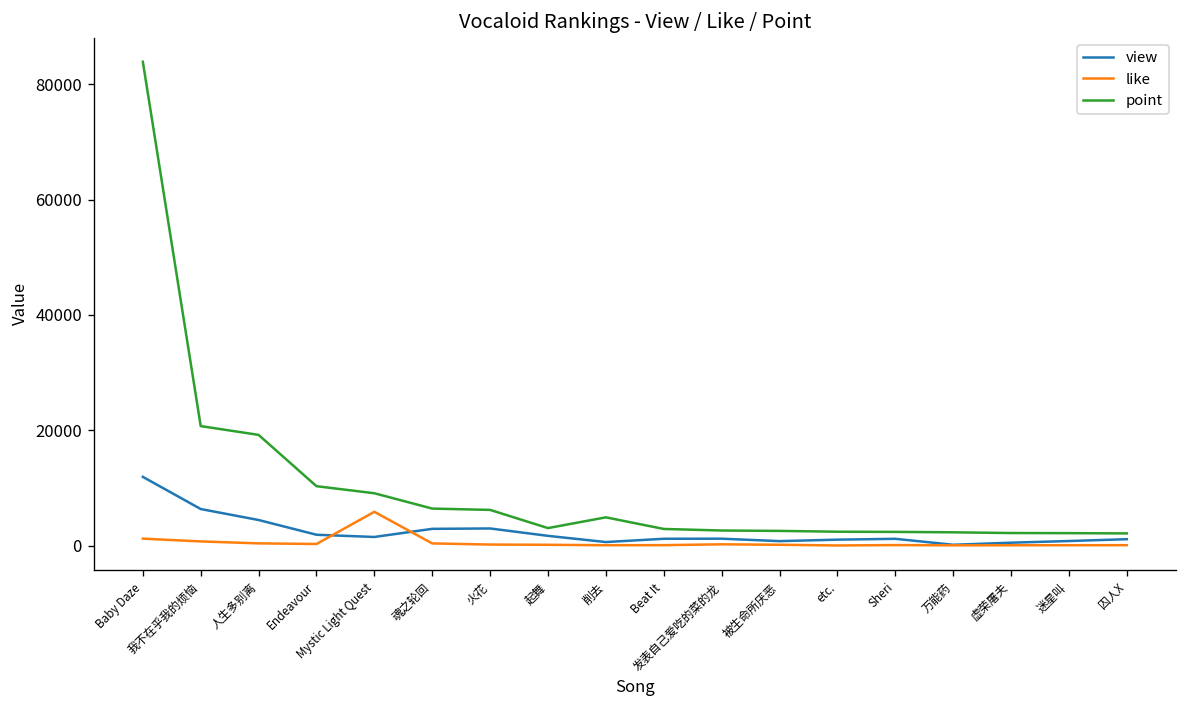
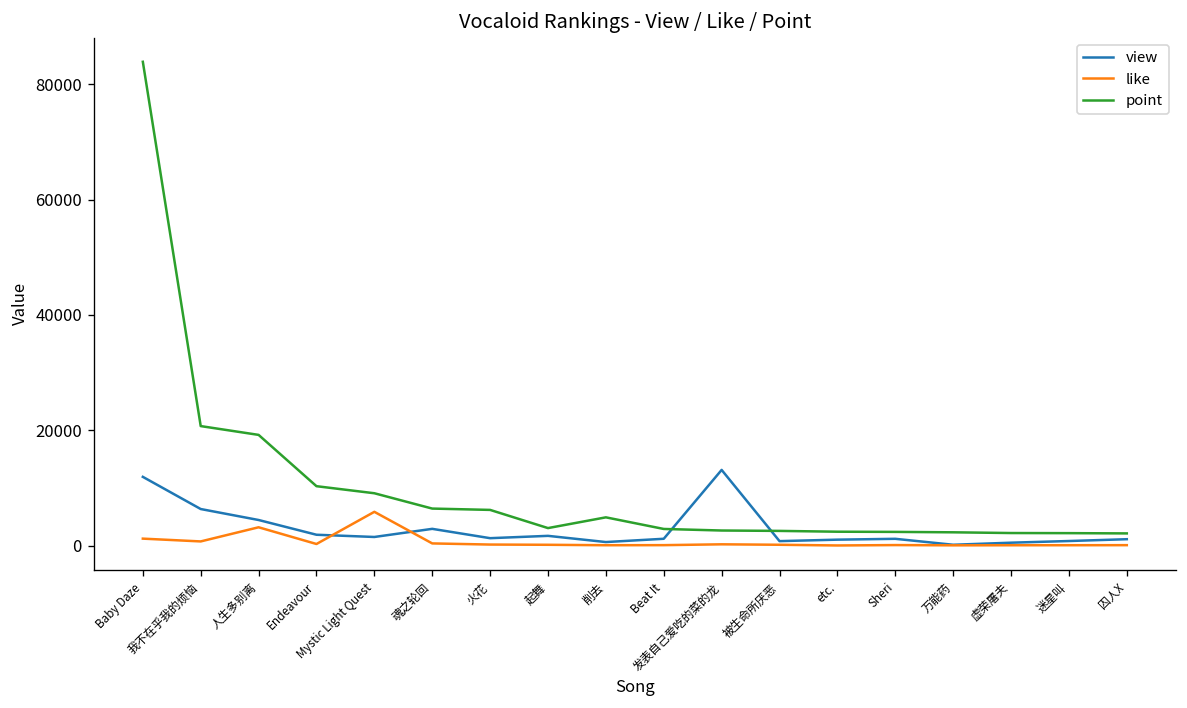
like, 人生多别离: 0 -> 3000
view, 火花: 3000 -> 1000
view, 发表自己爱吃的菜的龙: 1000 -> 13000
